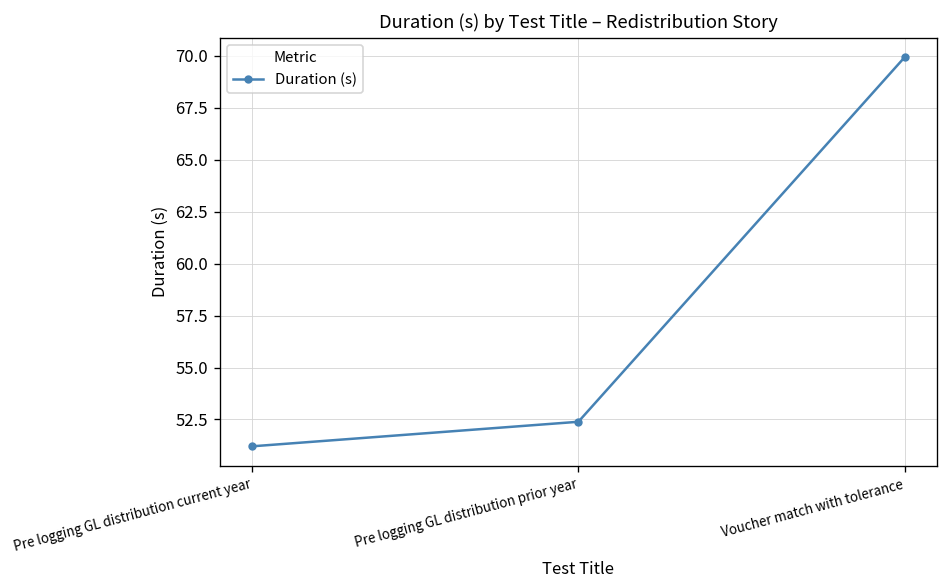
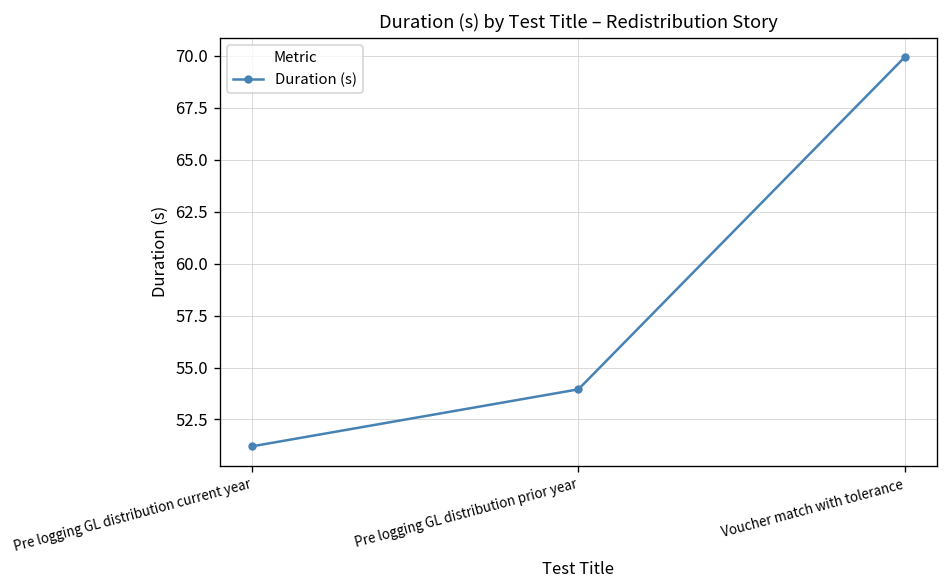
Pre logging GL distribution prior year: 52.4 -> 54.0
